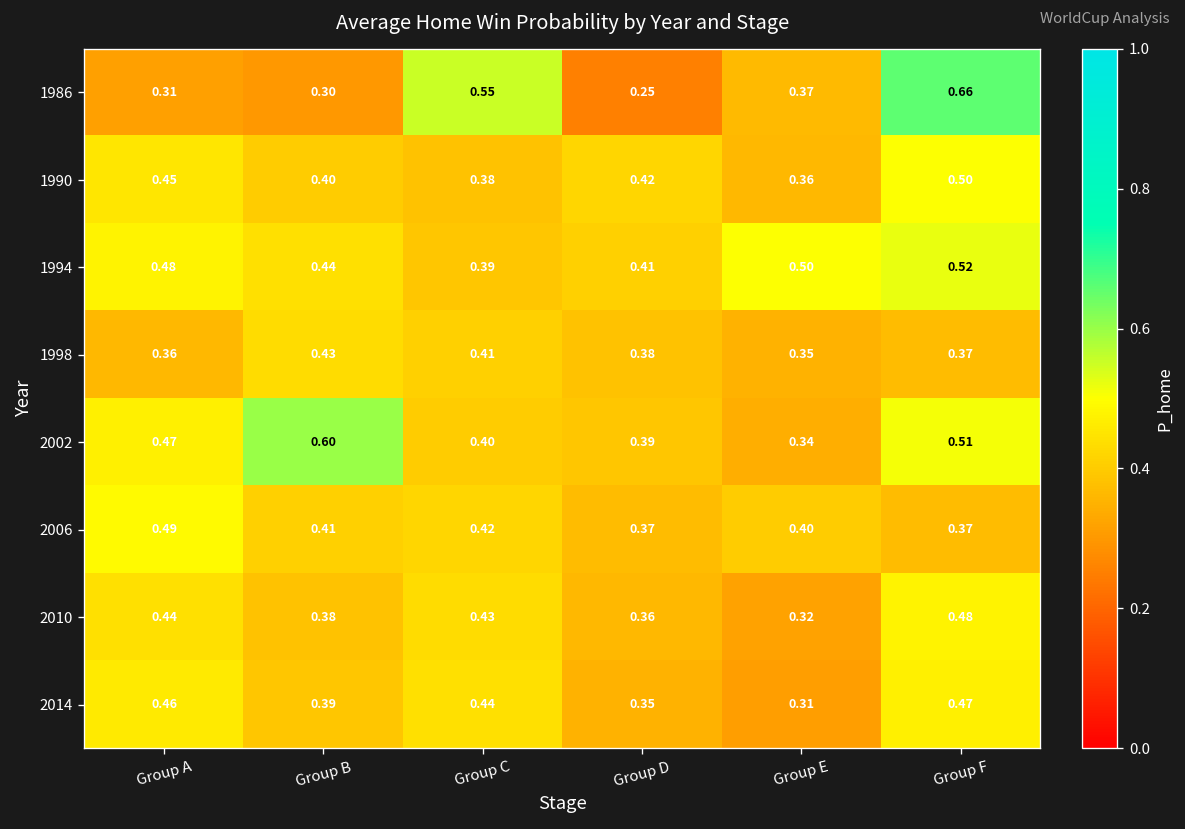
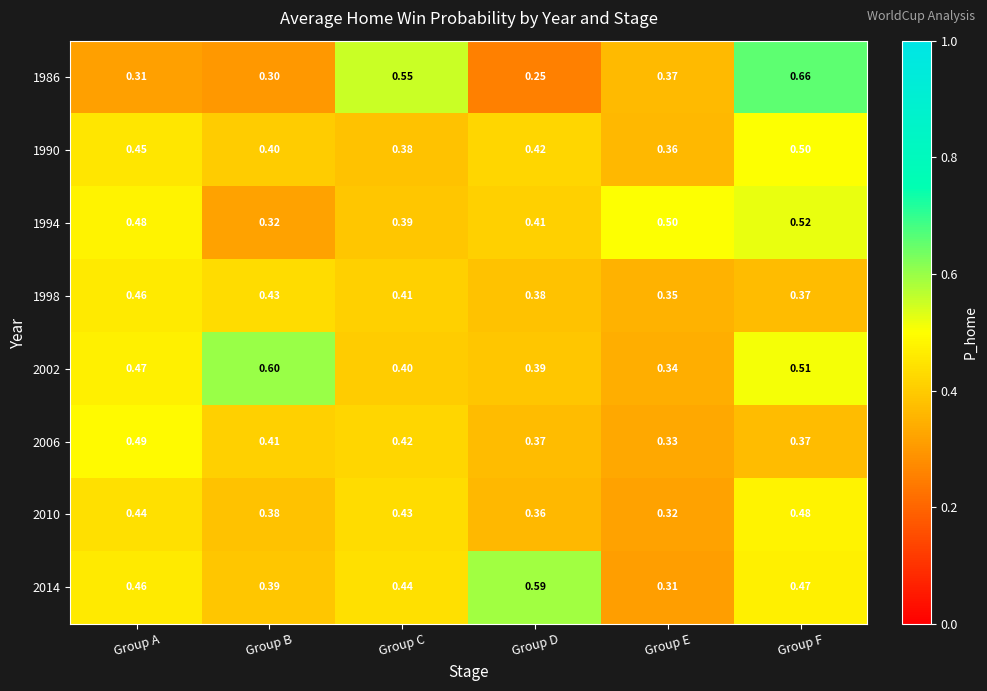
1994, Group B: 0.44 -> 0.32
1998, Group A: 0.36 -> 0.46
2006, Group E: 0.40 -> 0.33
2014, Group D: 0.35 -> 0.59
